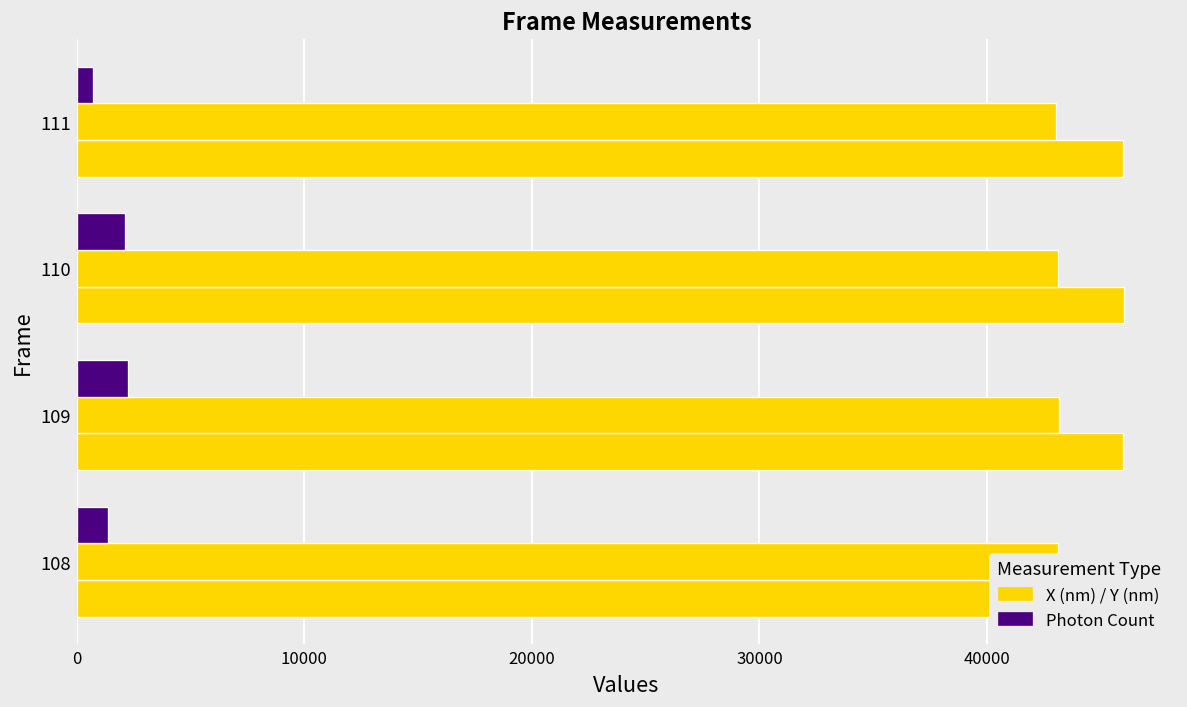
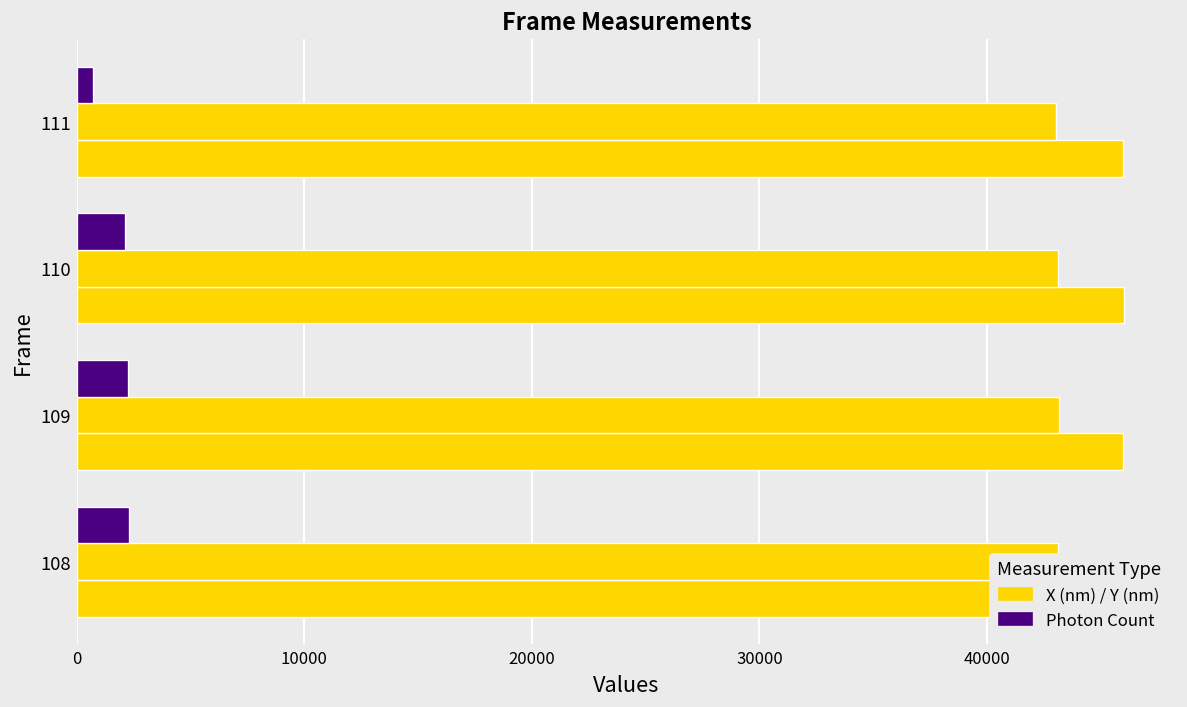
Photon Count, 108: 1400 -> 2300
